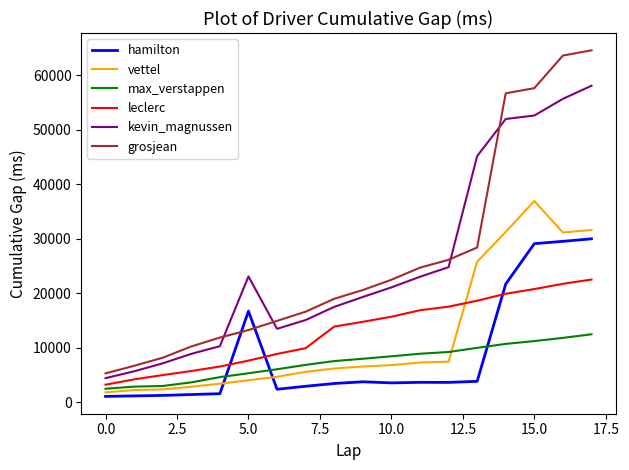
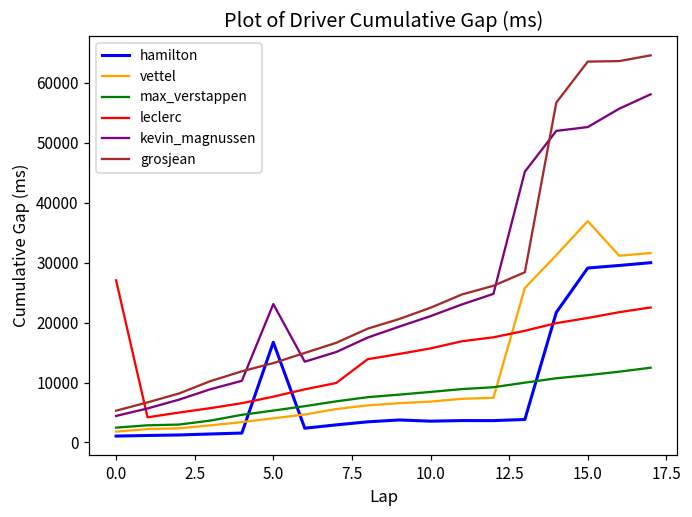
leclerc, 0.0: 3000 -> 27000
grosjean, 15.0: 58000 -> 64000
